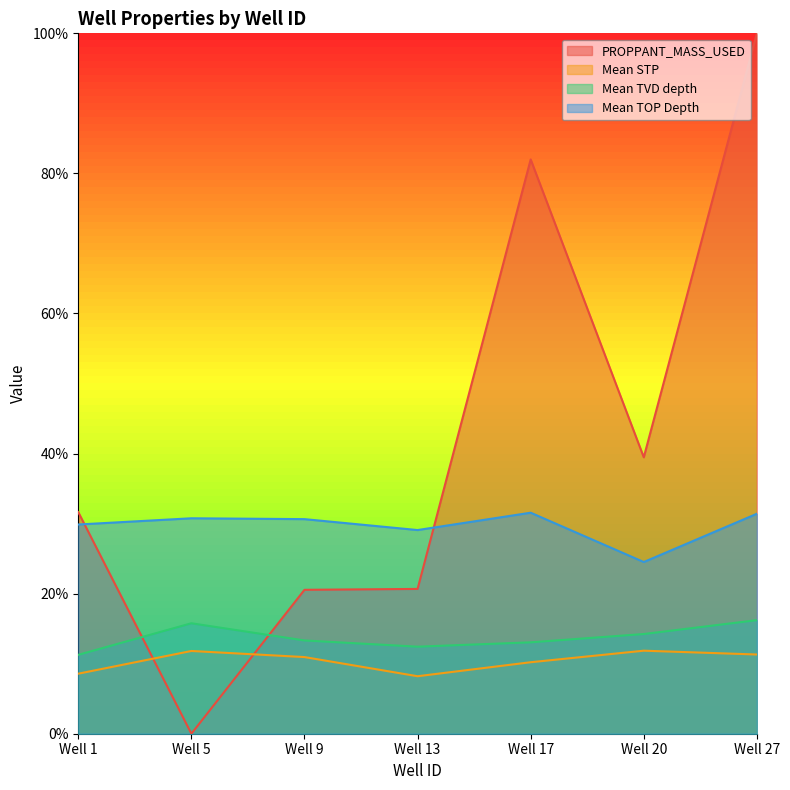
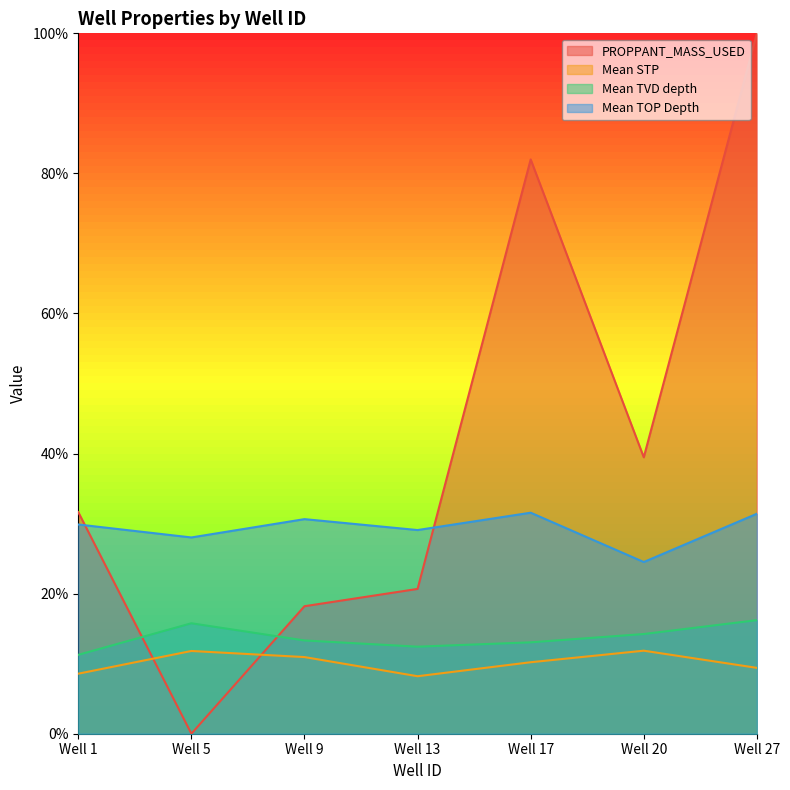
Mean TOP Depth, Well 5: 31% -> 28%
PROPPANT_MASS_USED, Well 9: 21% -> 18%
Mean STP, Well 27: 11% -> 9%
